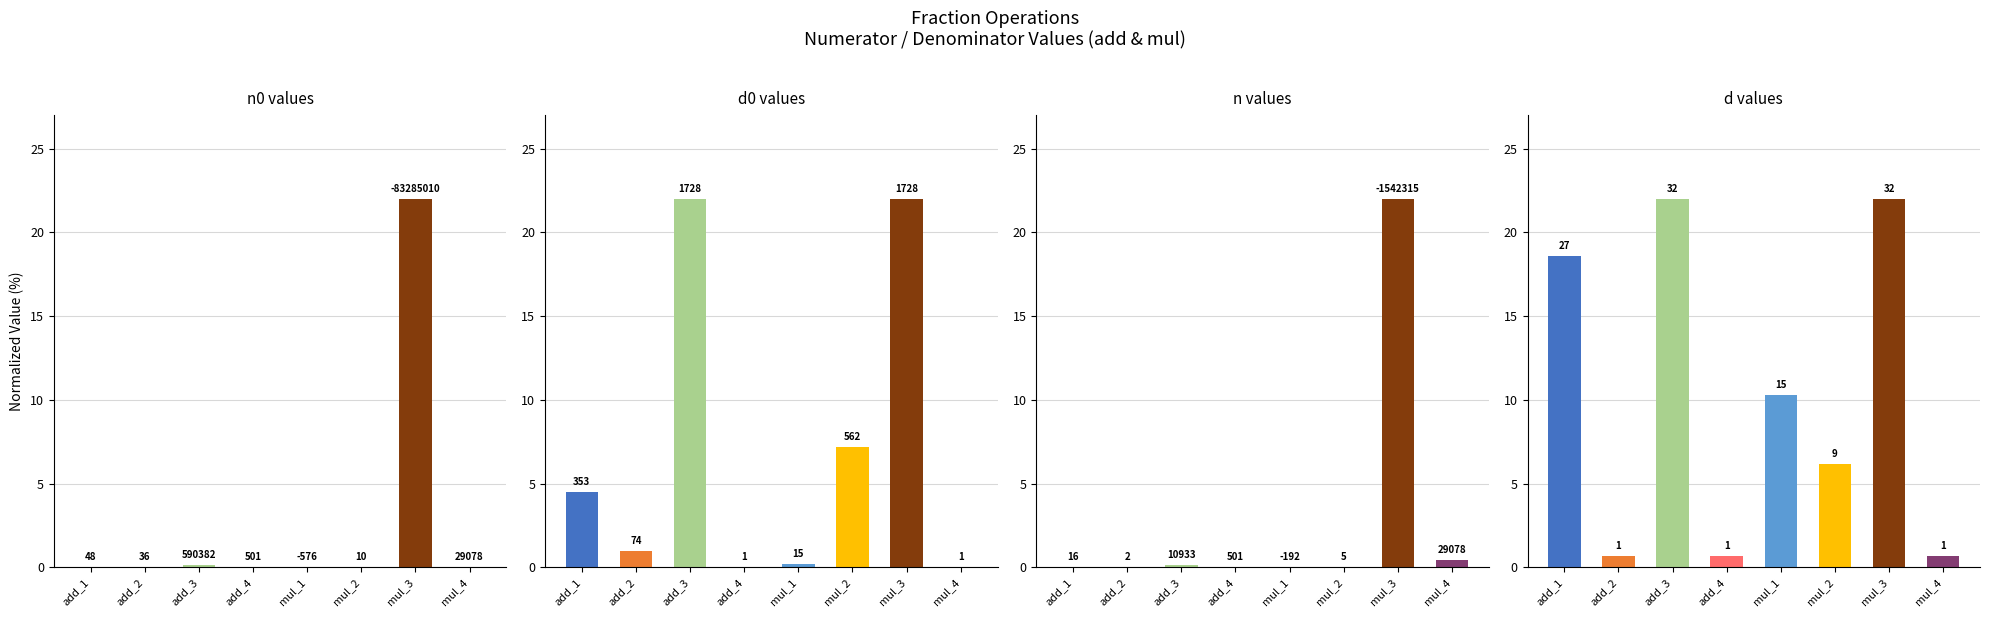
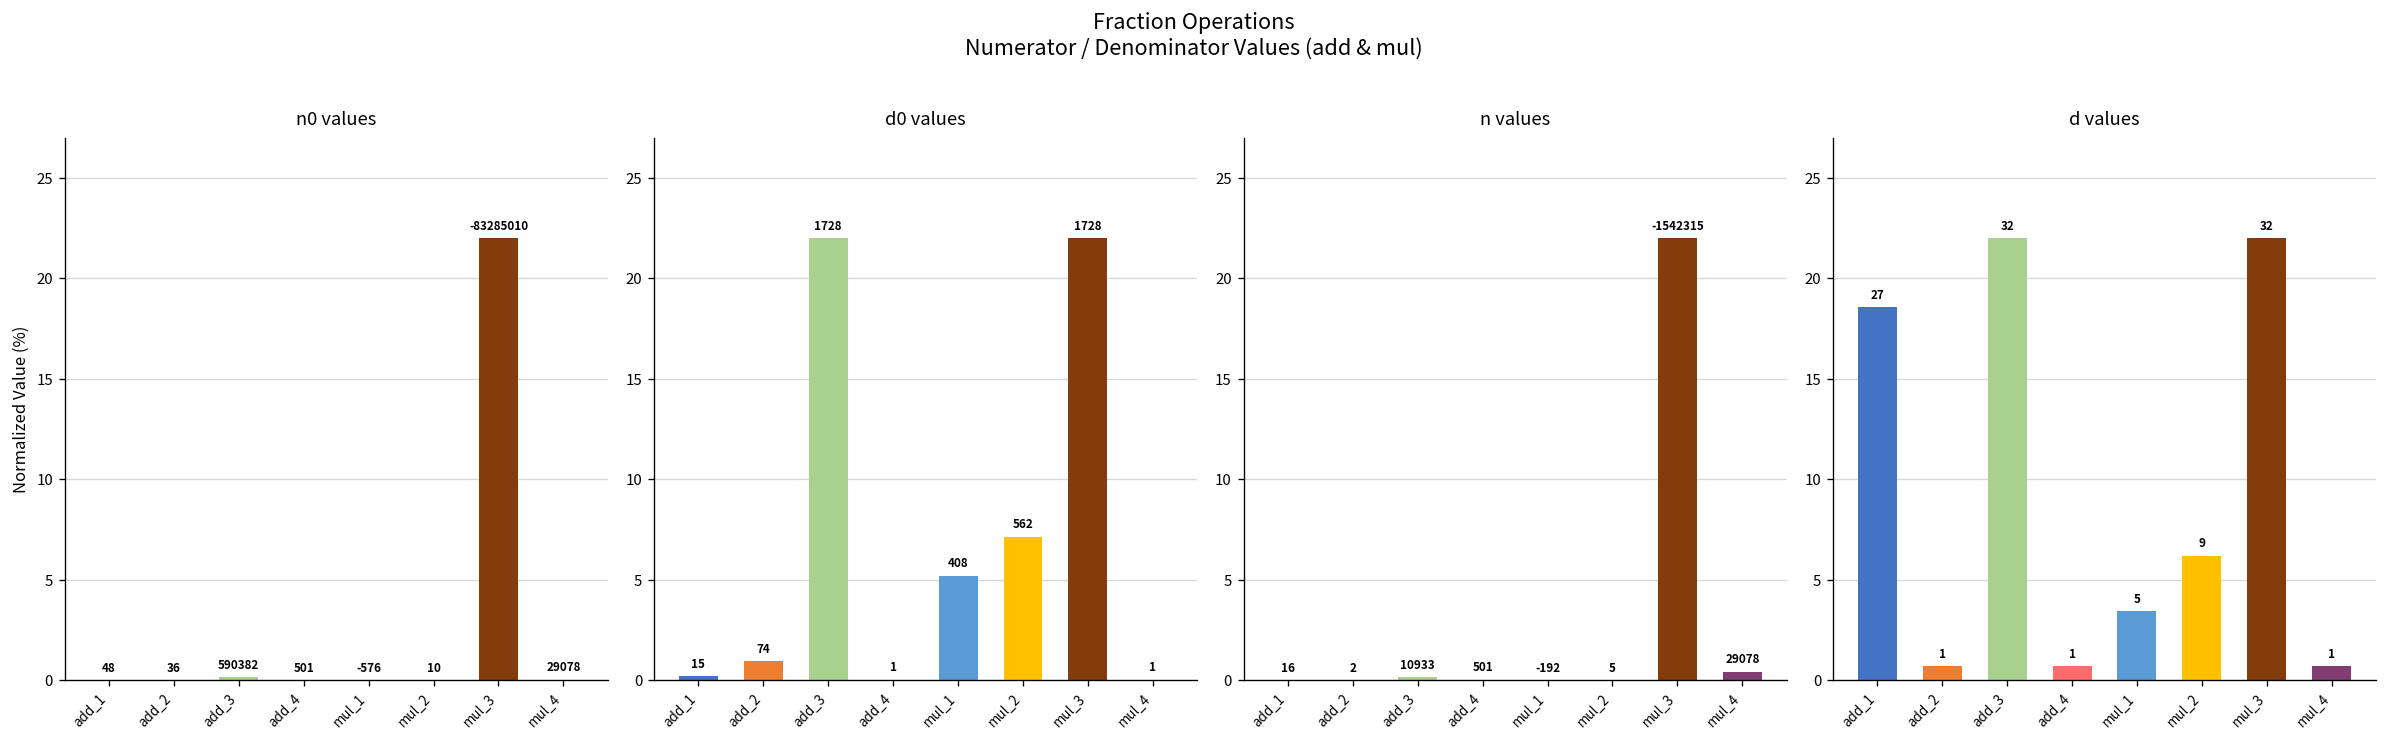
d0 values, add_1: 353 -> 15
d0 values, mul_1: 15 -> 408
d values, mul_1: 15 -> 5
